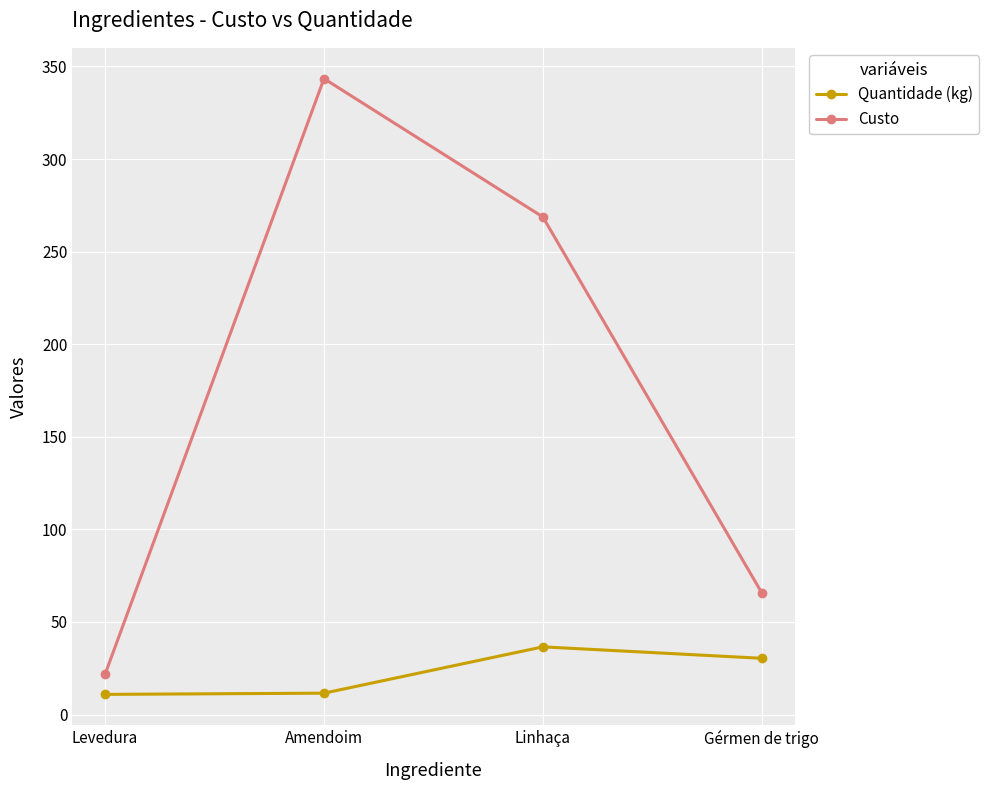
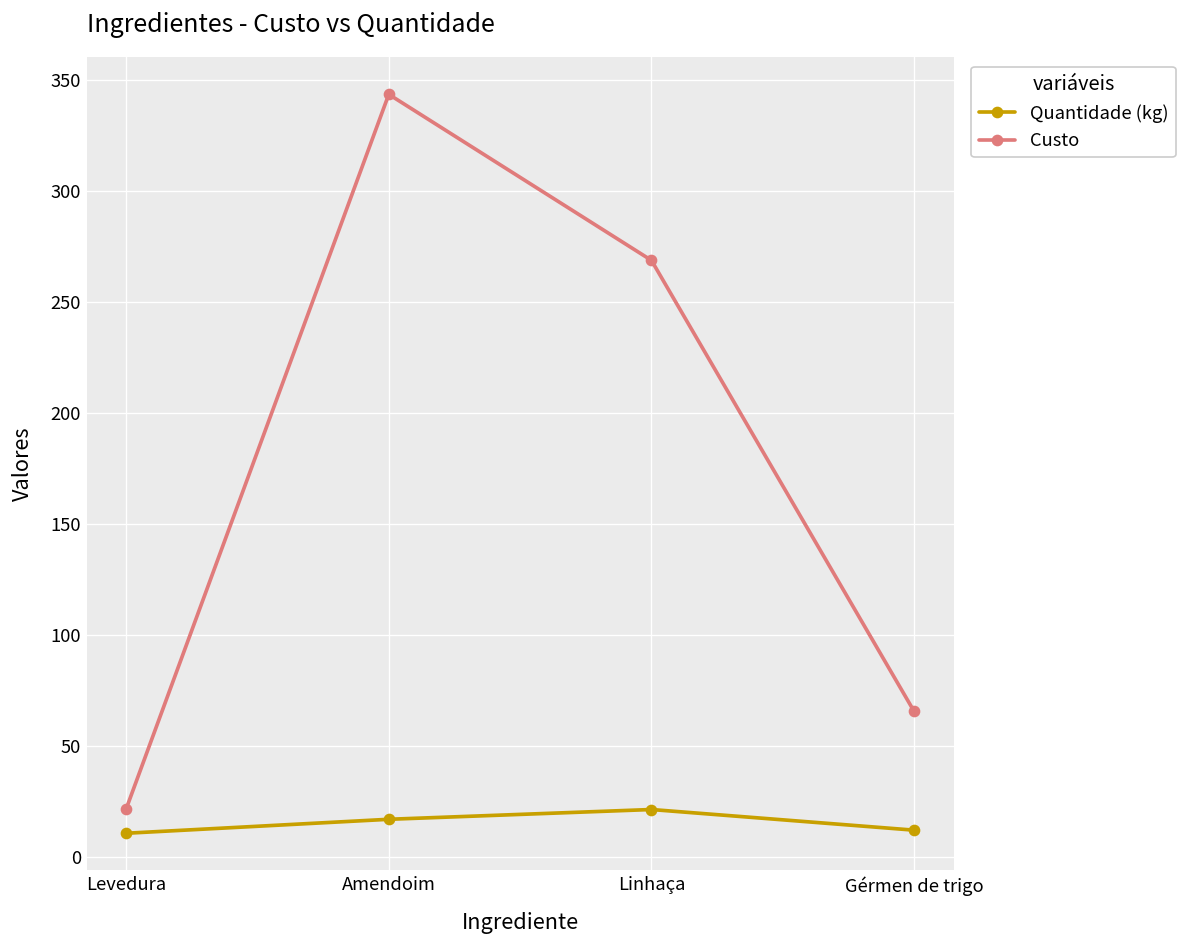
Quantidade (kg), Amendoim: 12 -> 17
Quantidade (kg), Linhaça: 37 -> 22
Quantidade (kg), Gérmen de trigo: 30 -> 12
